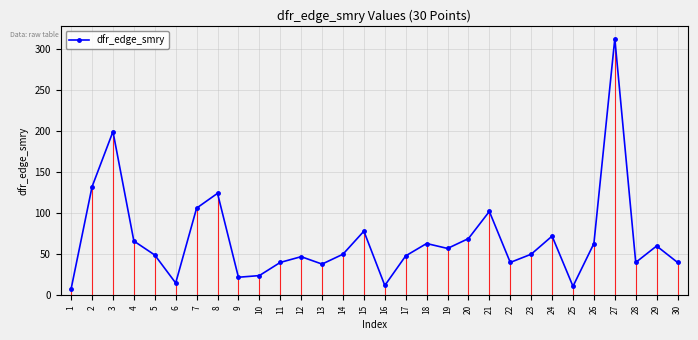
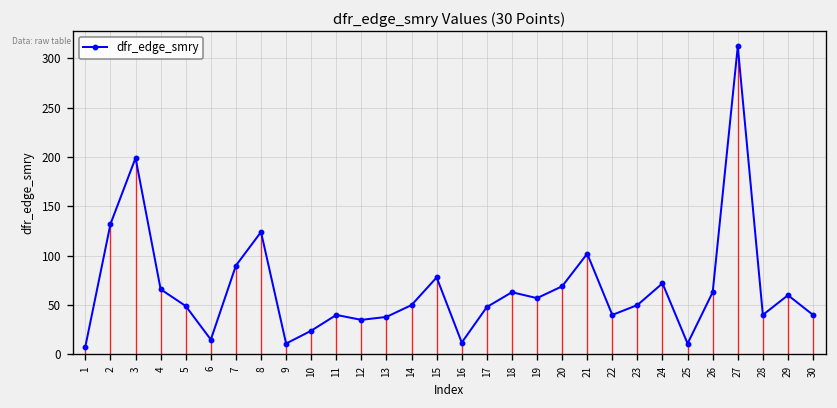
dfr_edge_smry, 7: 110 -> 90
dfr_edge_smry, 9: 20 -> 10
dfr_edge_smry, 12: 50 -> 40
